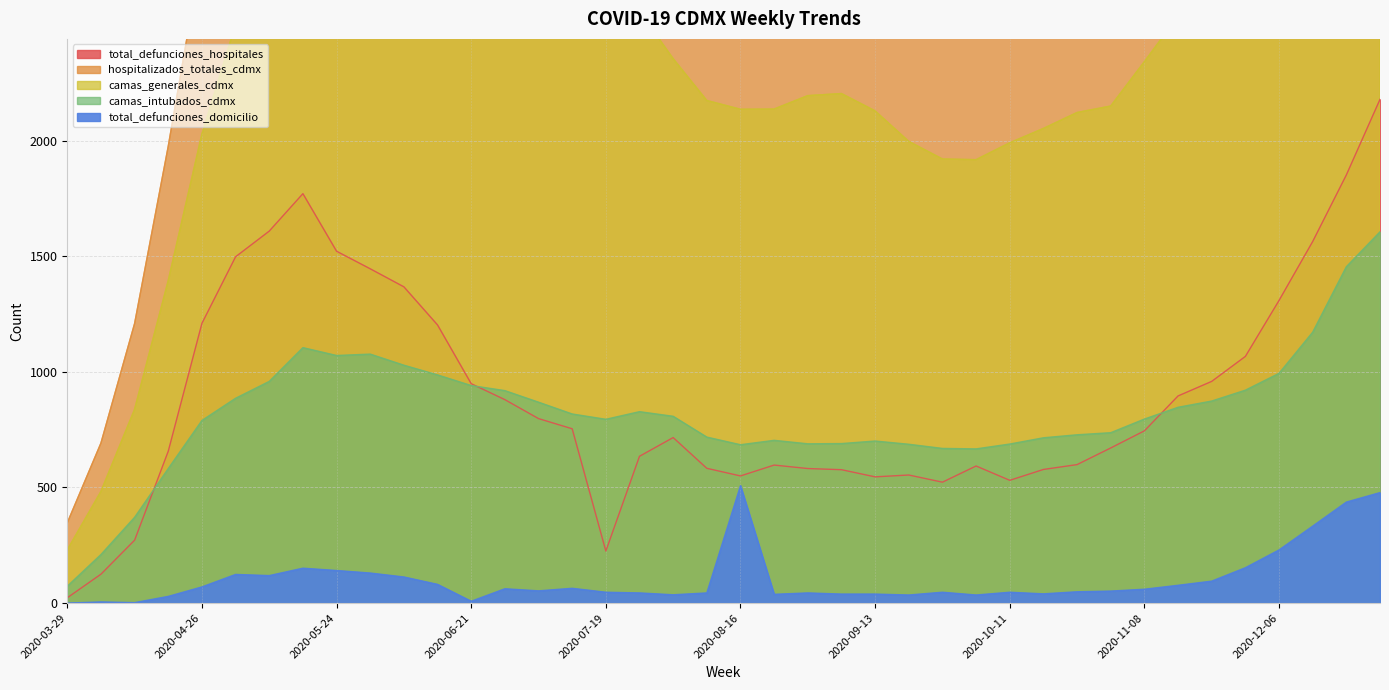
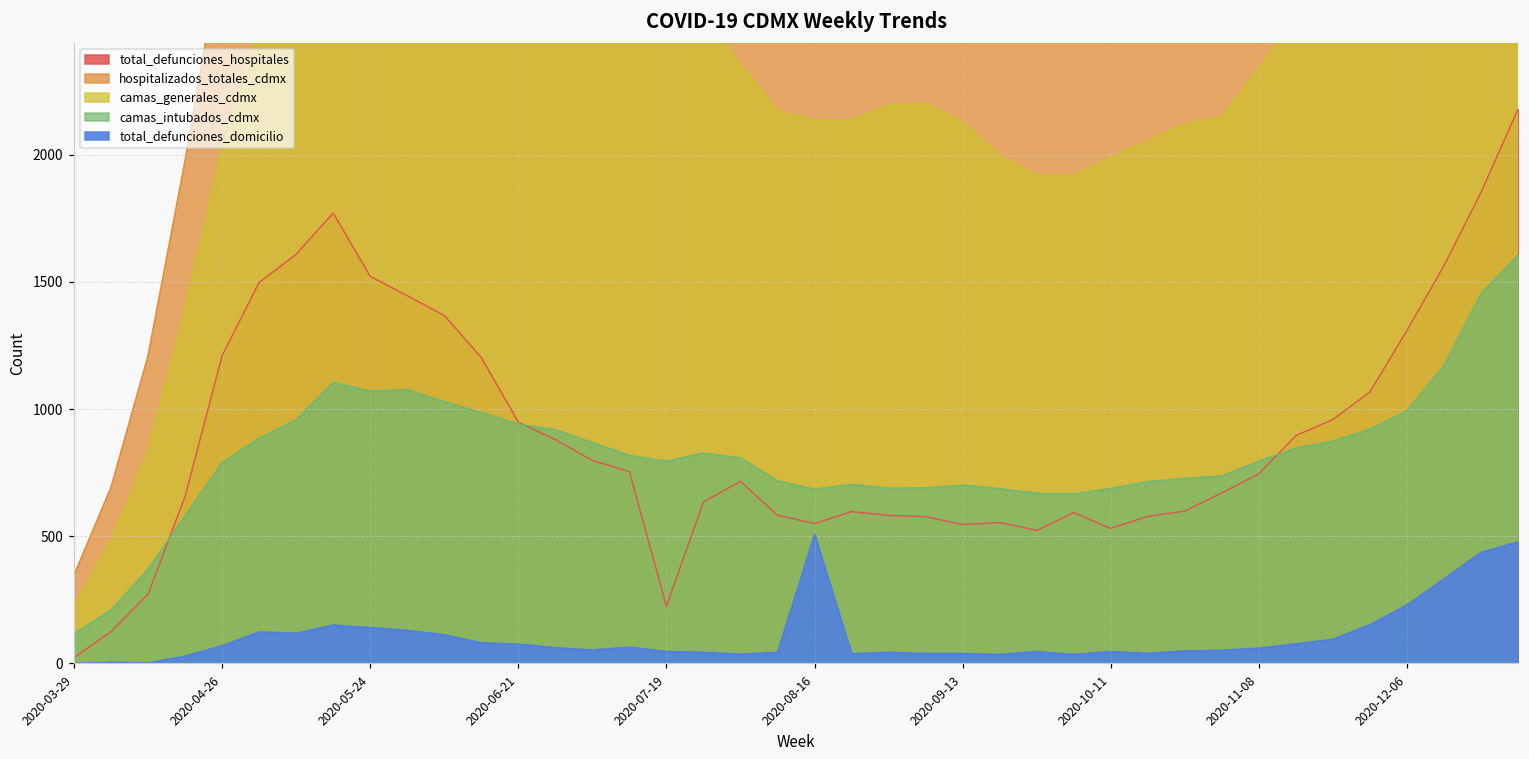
camas_intubados_cdmx, 2020-03-29: 70 -> 120
total_defunciones_domicilio, 2020-06-21: 10 -> 80
